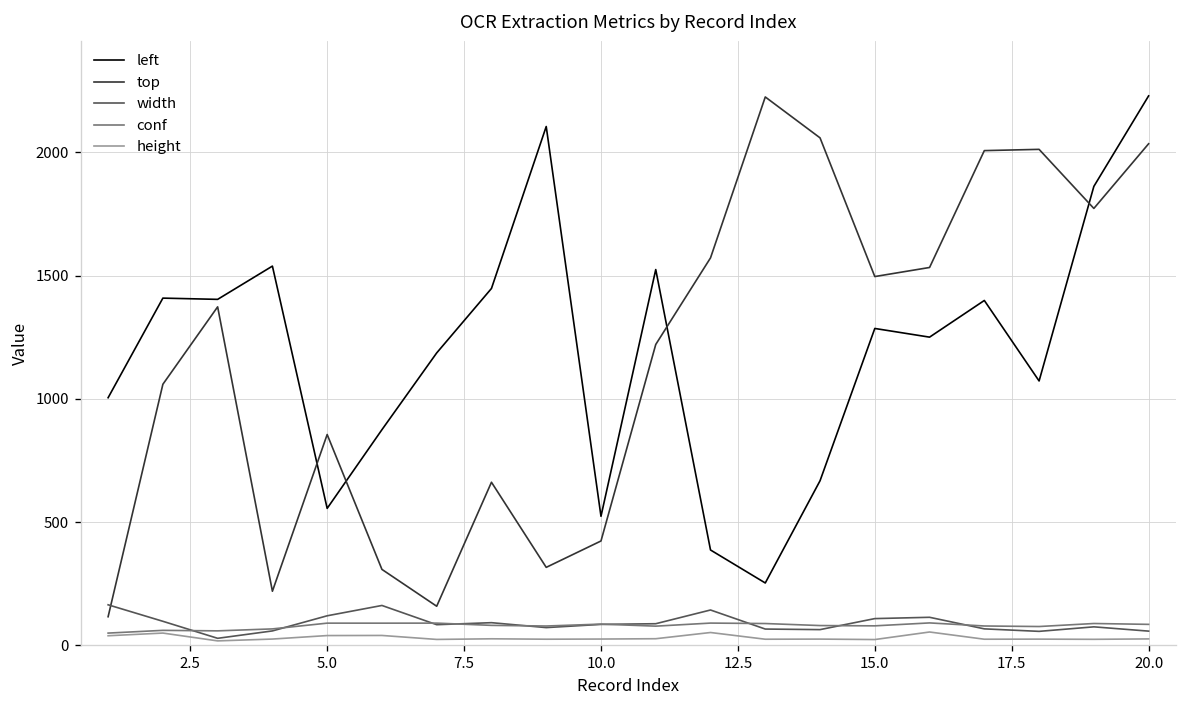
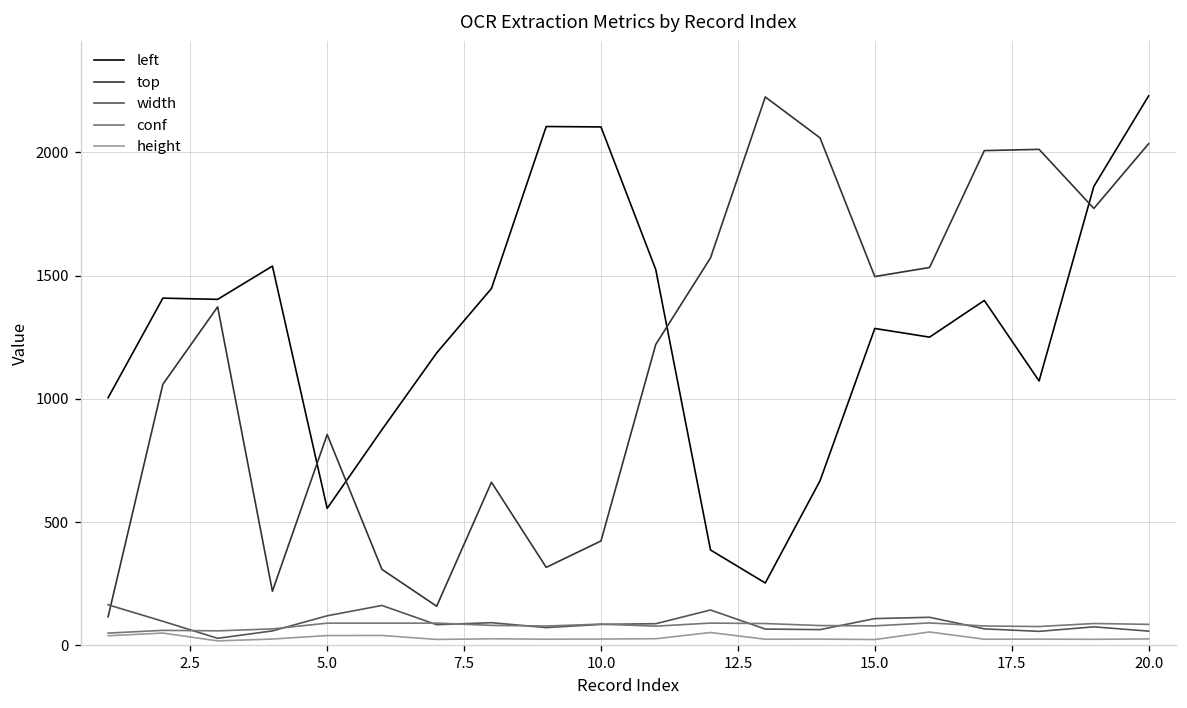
left, 10.0: 520 -> 2100
